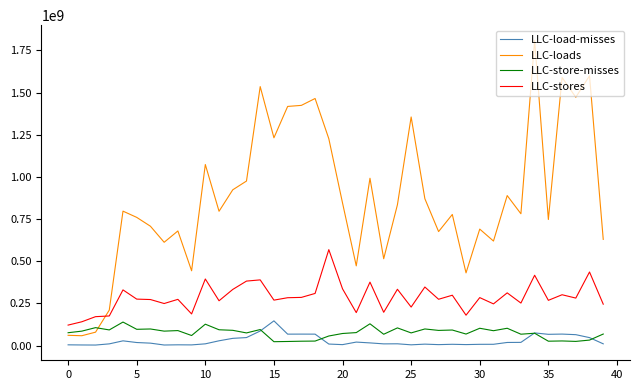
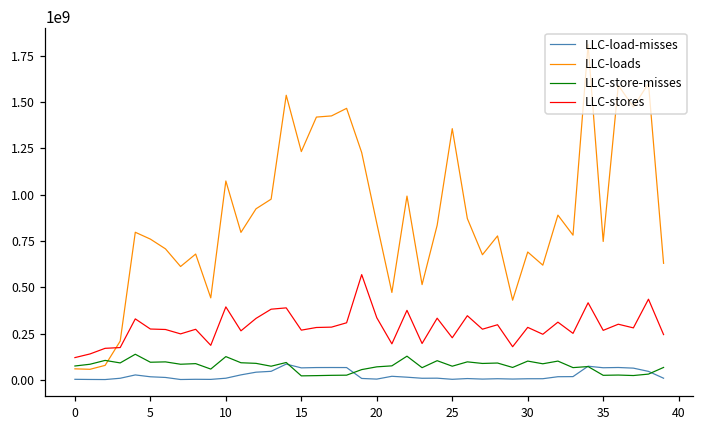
LLC-load-misses, 15: 150000000 -> 70000000
